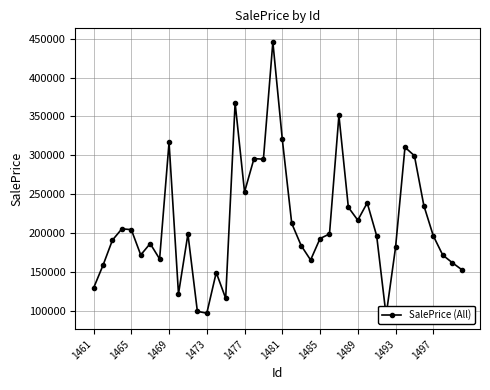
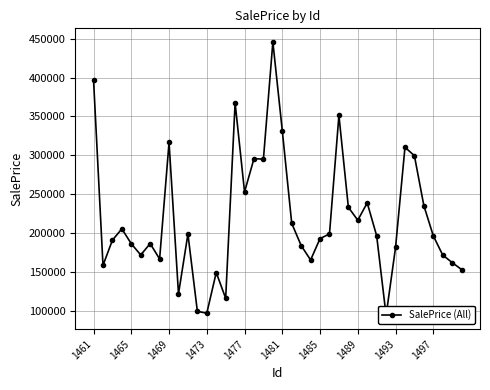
1461: 130000 -> 400000
1465: 200000 -> 190000
1481: 320000 -> 330000
